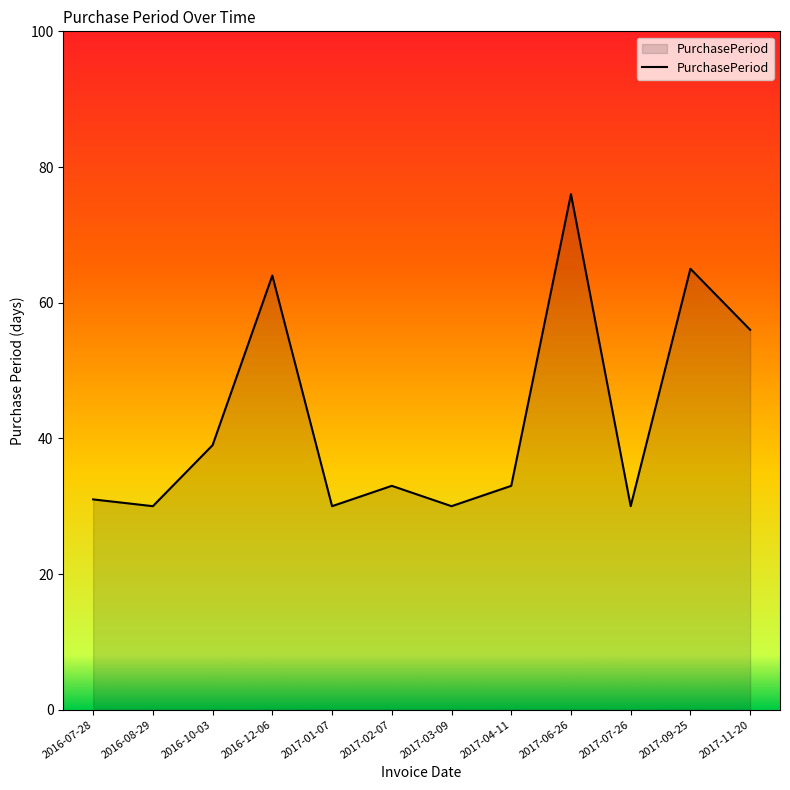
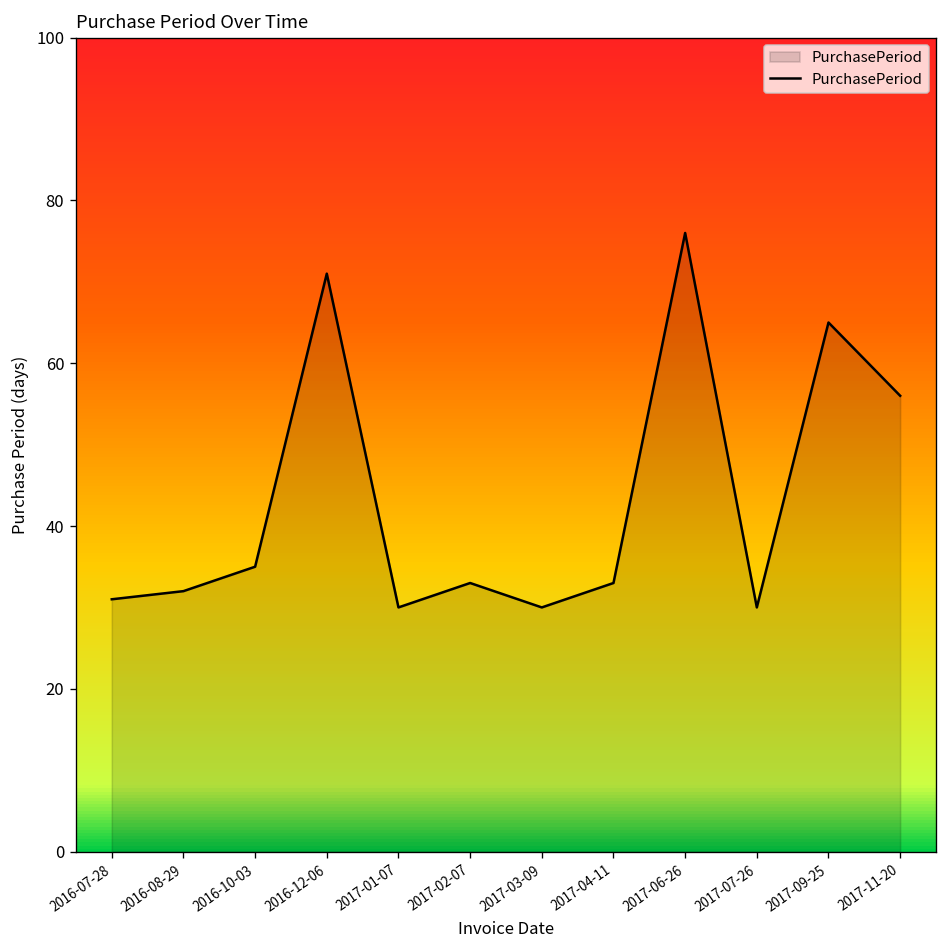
2016-08-29: 30 -> 32
2016-10-03: 39 -> 35
2016-12-06: 64 -> 71
